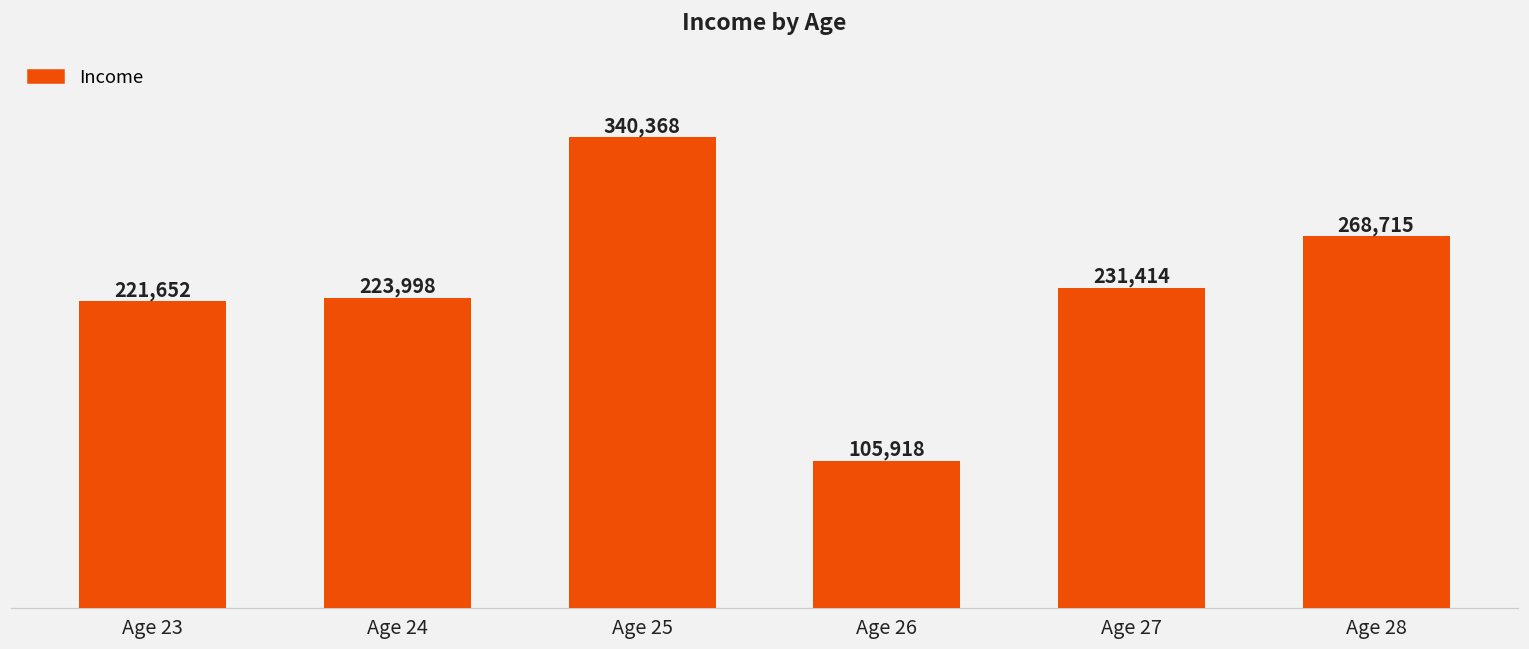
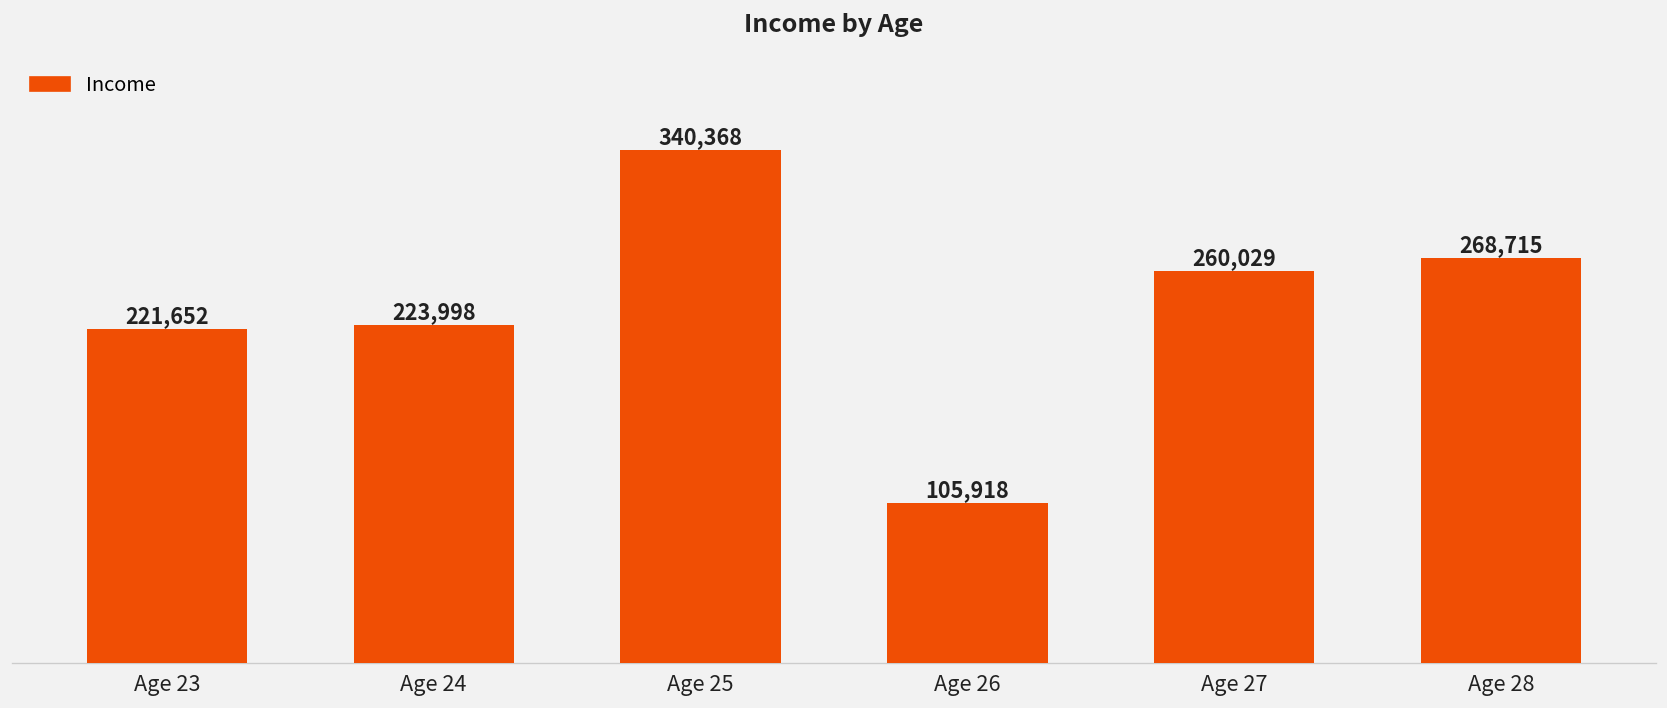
Age 27: 231,414 -> 260,029
